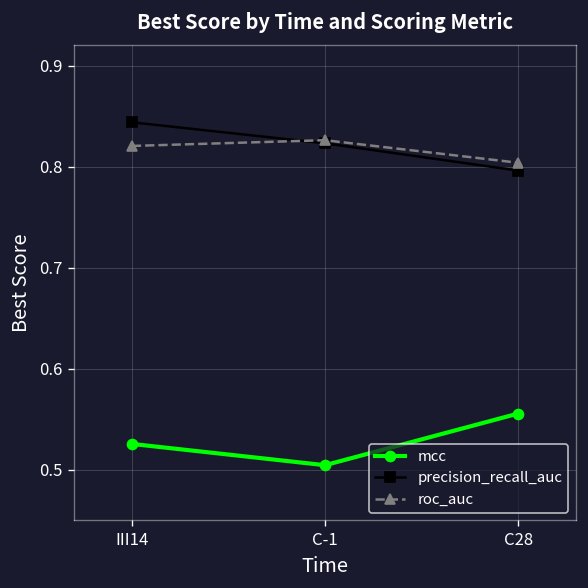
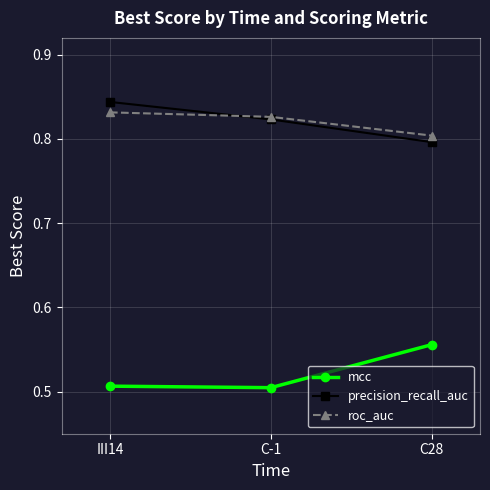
mcc, III14: 0.53 -> 0.51
roc_auc, III14: 0.82 -> 0.83
